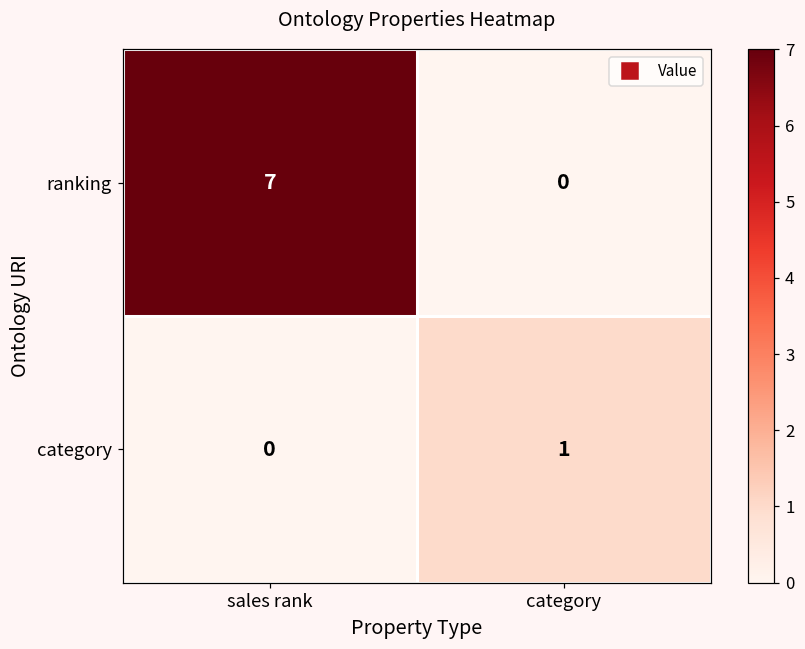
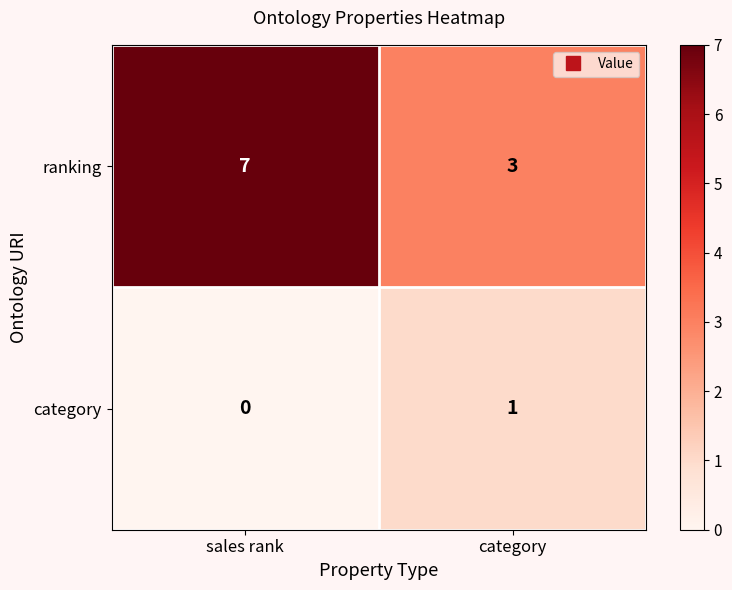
ranking, category: 0 -> 3
